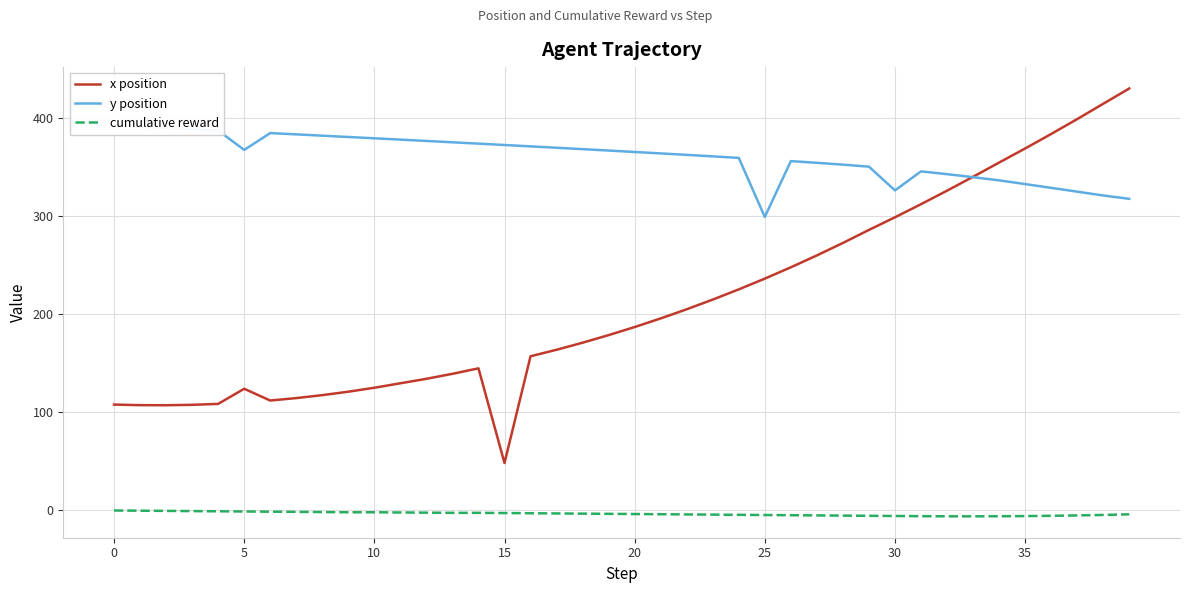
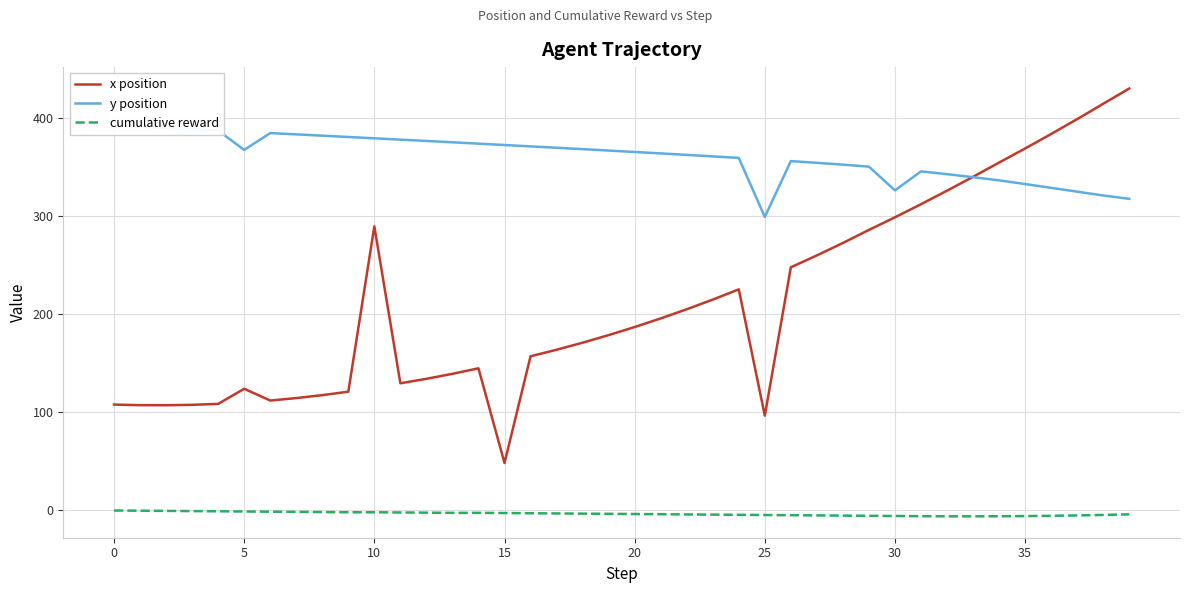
x position, 10: 120 -> 290
x position, 25: 240 -> 100
